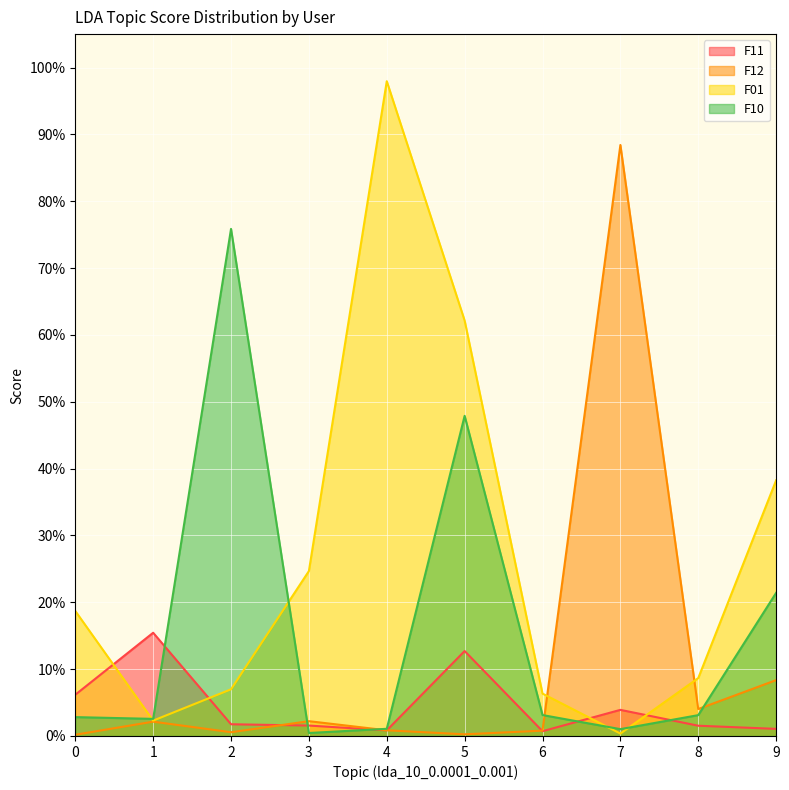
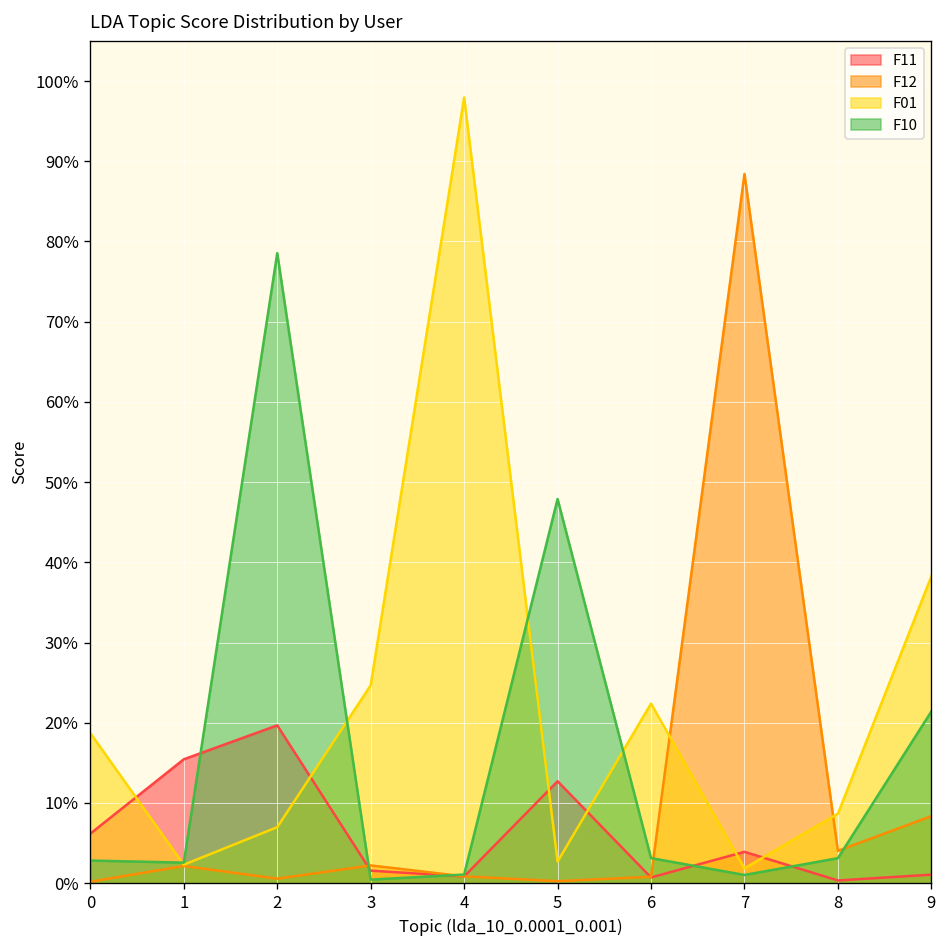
F11, 2: 2% -> 20%
F10, 2: 76% -> 79%
F01, 5: 62% -> 3%
F01, 6: 6% -> 22%
F01, 7: 0% -> 2%
F11, 8: 2% -> 0%
